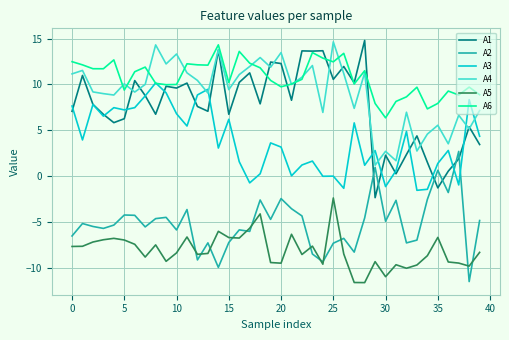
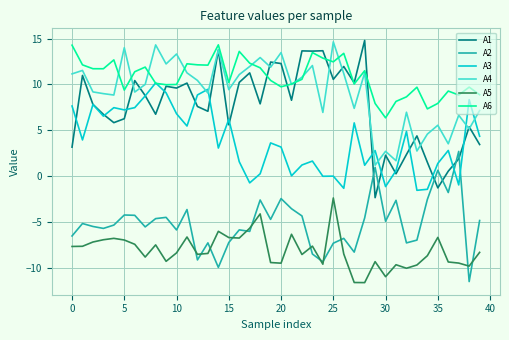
A1, 0: 7 -> 3
A6, 0: 12 -> 14
A4, 5: 10 -> 14
A1, 15: 7 -> 6
